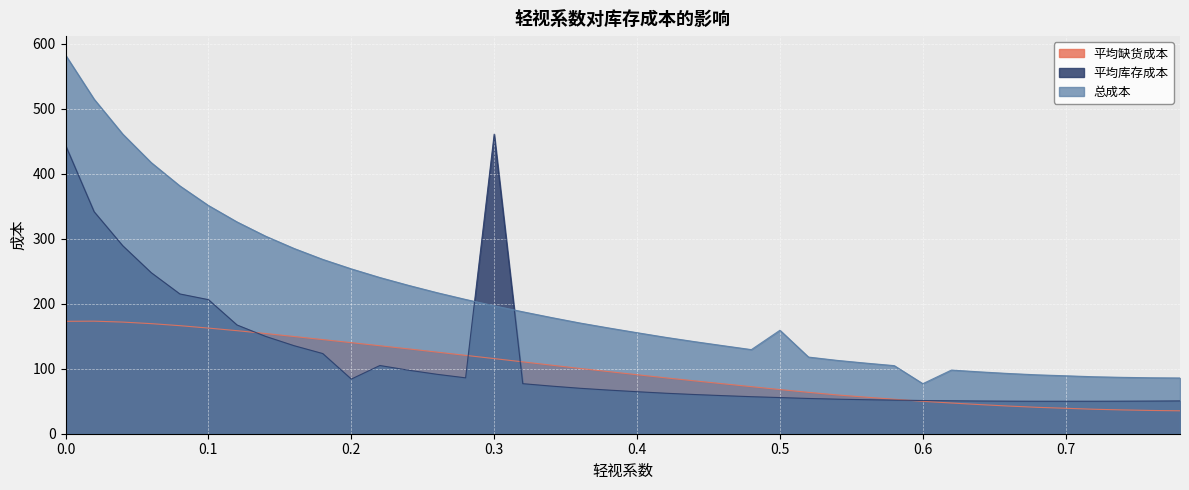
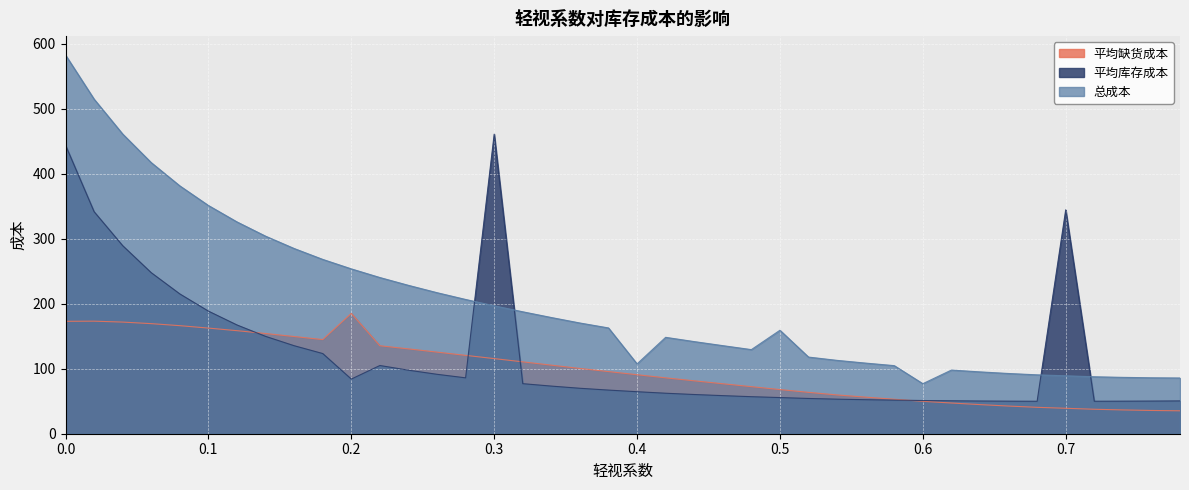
平均库存成本, 0.1: 210 -> 190
平均缺货成本, 0.2: 140 -> 190
总成本, 0.4: 160 -> 110
平均库存成本, 0.7: 50 -> 340
